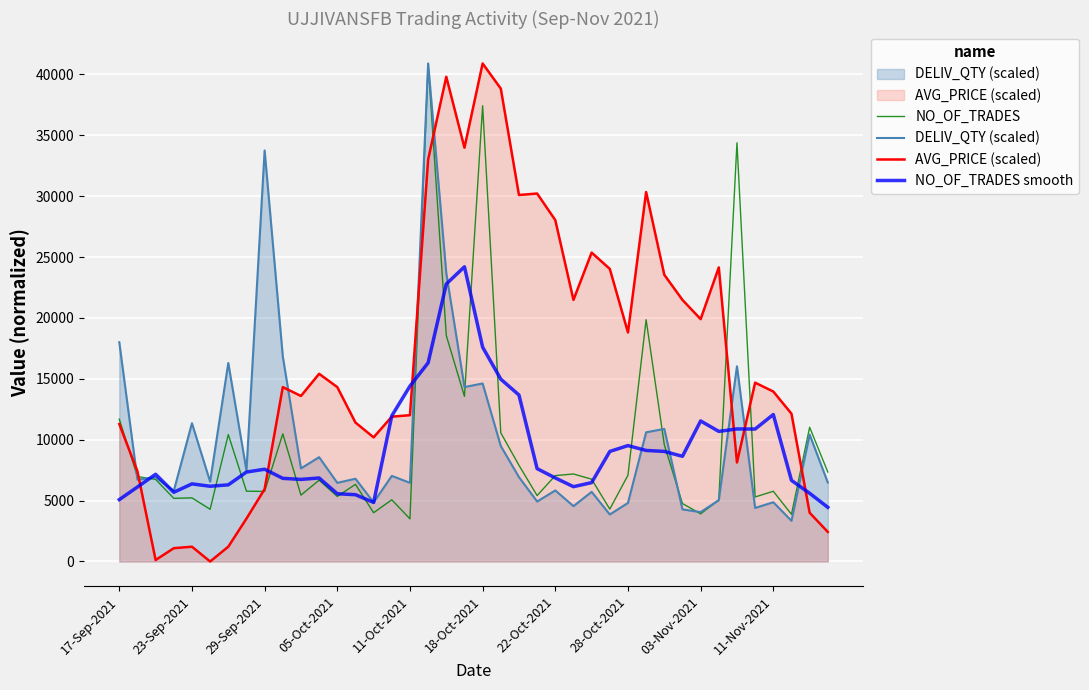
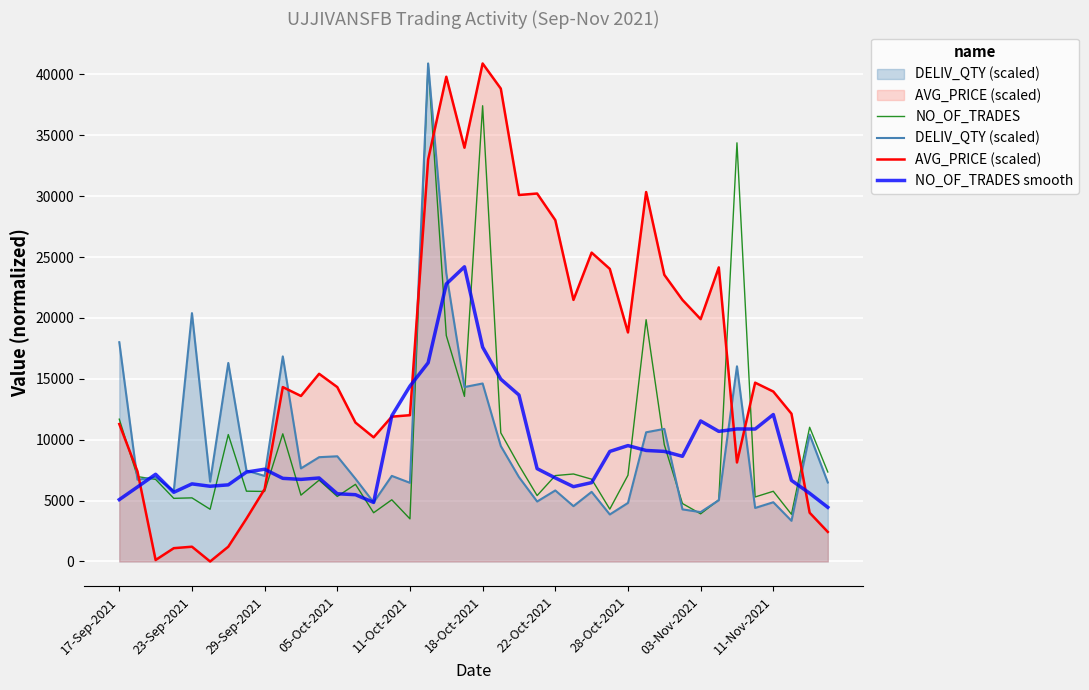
DELIV_QTY (scaled), 23-Sep-2021: 11400 -> 20400
DELIV_QTY (scaled), 29-Sep-2021: 33800 -> 7000
DELIV_QTY (scaled), 05-Oct-2021: 6500 -> 8600
